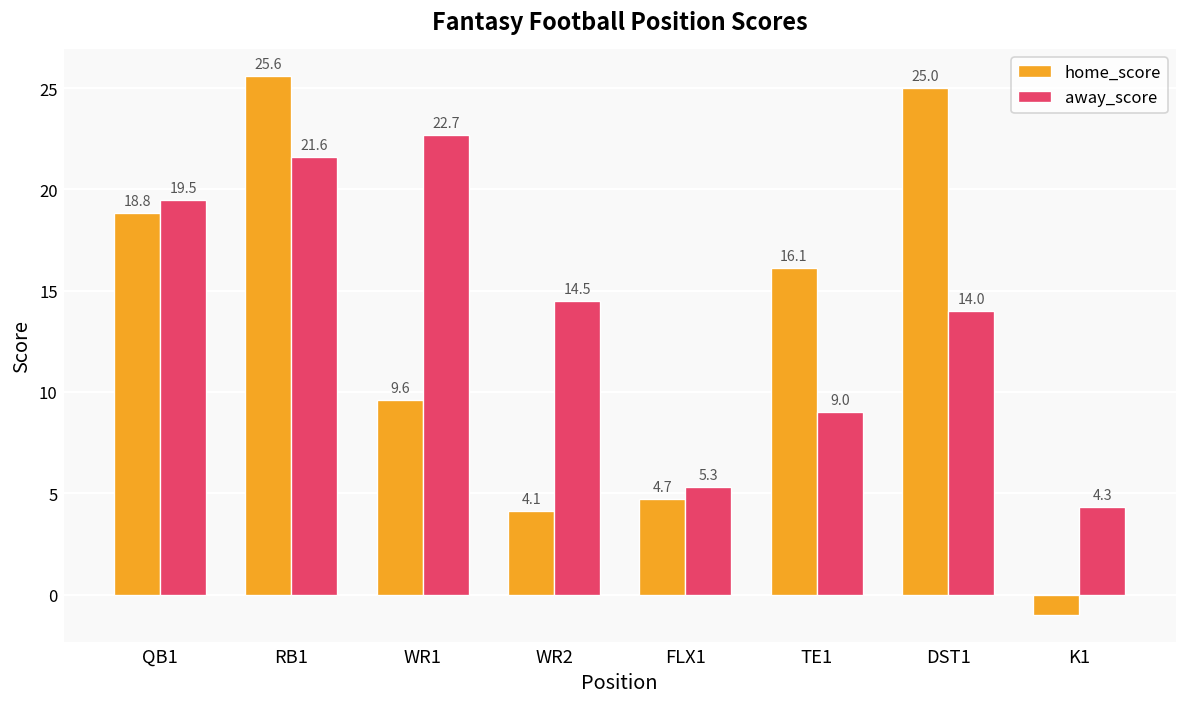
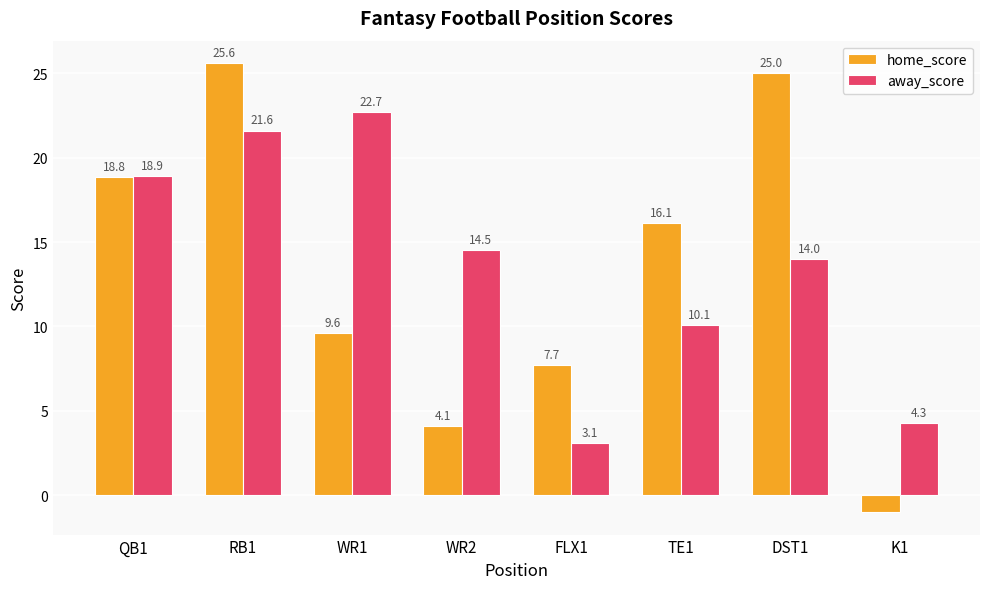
away_score, QB1: 19.5 -> 18.9
home_score, FLX1: 4.7 -> 7.7
away_score, FLX1: 5.3 -> 3.1
away_score, TE1: 9.0 -> 10.1
